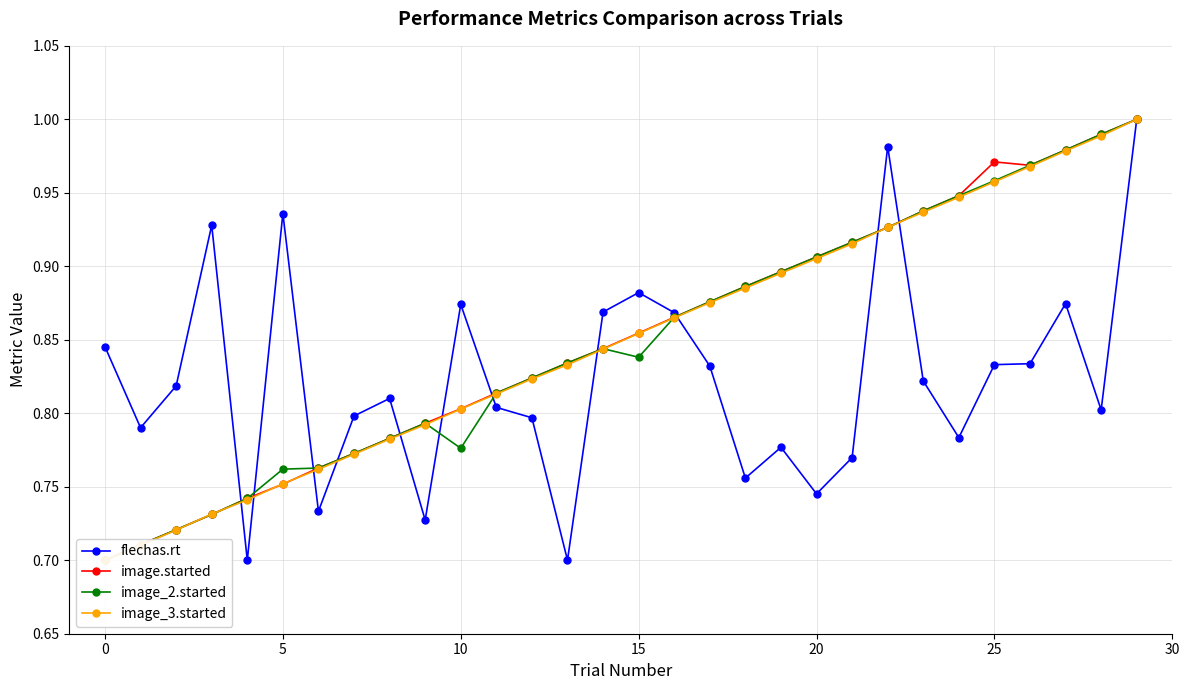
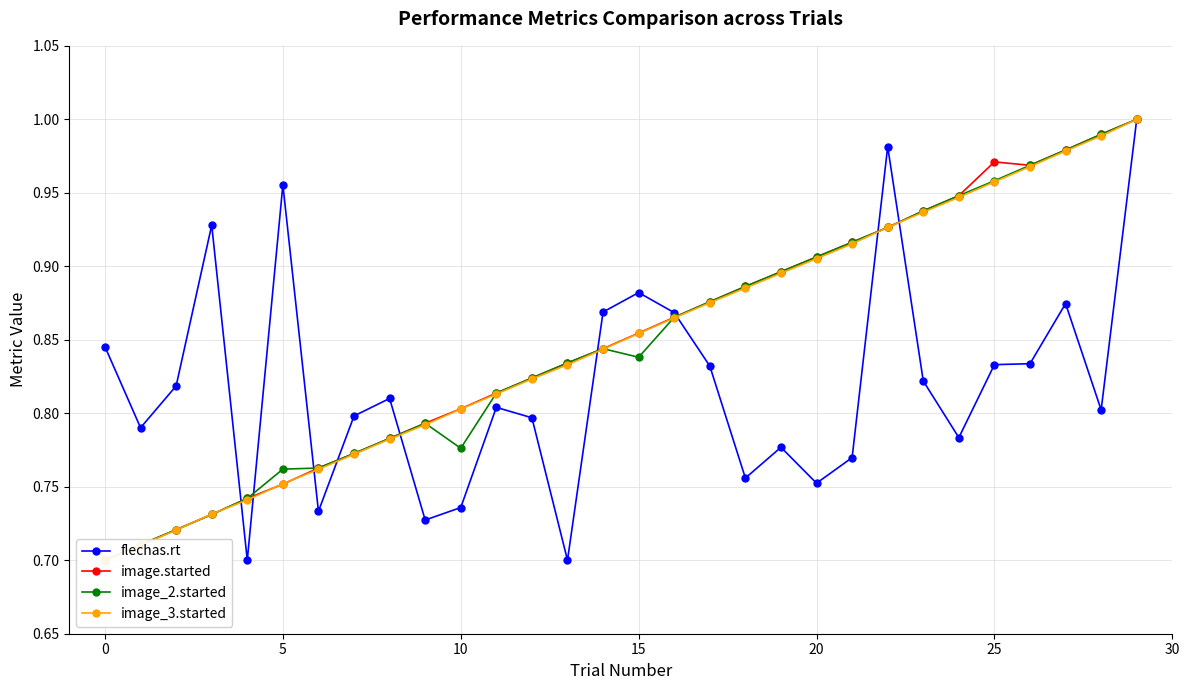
flechas.rt, 5: 0.936 -> 0.955
flechas.rt, 10: 0.874 -> 0.736
flechas.rt, 20: 0.745 -> 0.752
